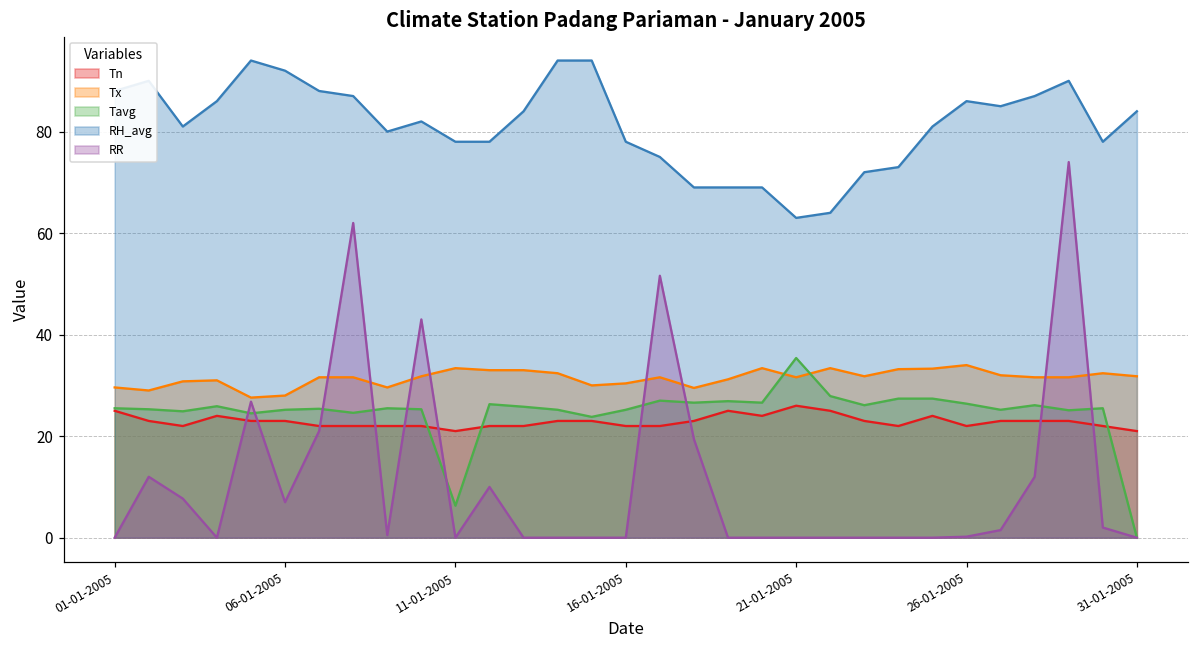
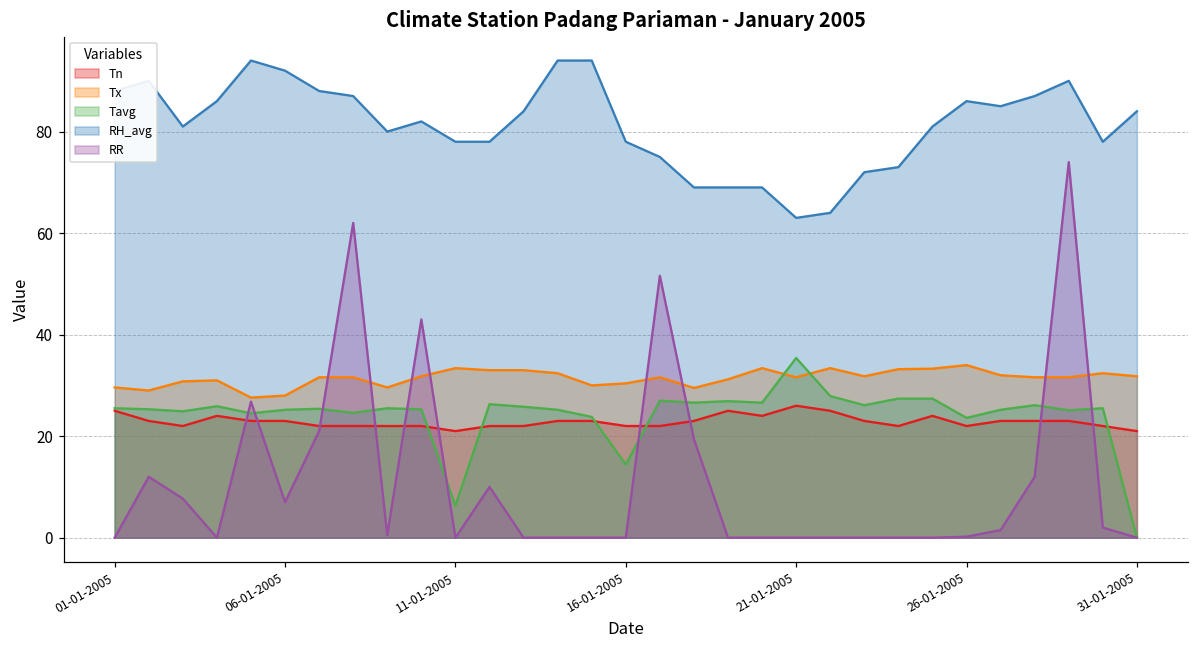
Tavg, 16-01-2005: 25 -> 14
Tavg, 26-01-2005: 26 -> 24
